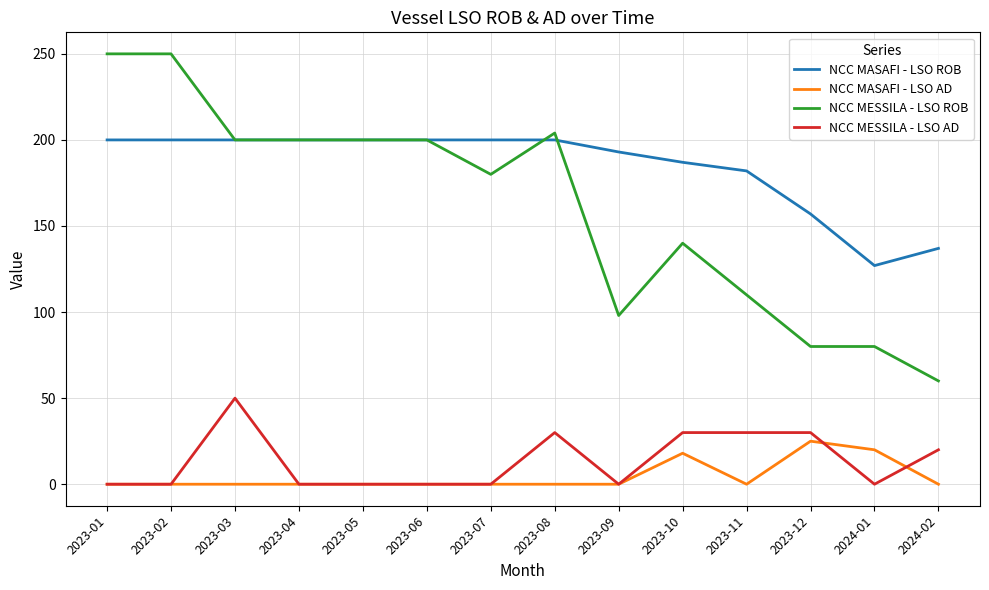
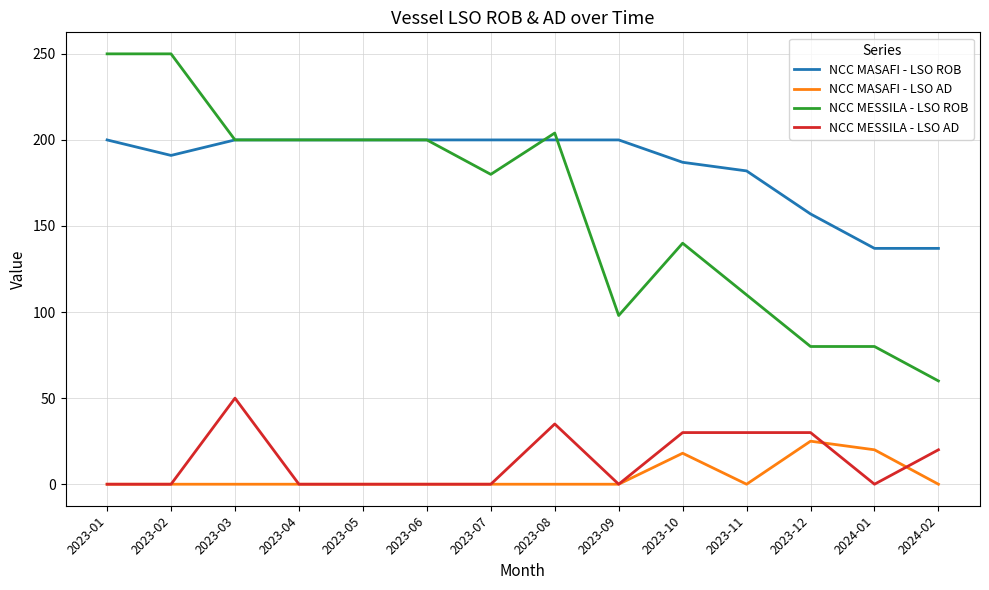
NCC MASAFI - LSO ROB, 2023-02: 200 -> 191
NCC MESSILA - LSO AD, 2023-08: 30 -> 35
NCC MASAFI - LSO ROB, 2023-09: 193 -> 200
NCC MASAFI - LSO ROB, 2024-01: 127 -> 137
